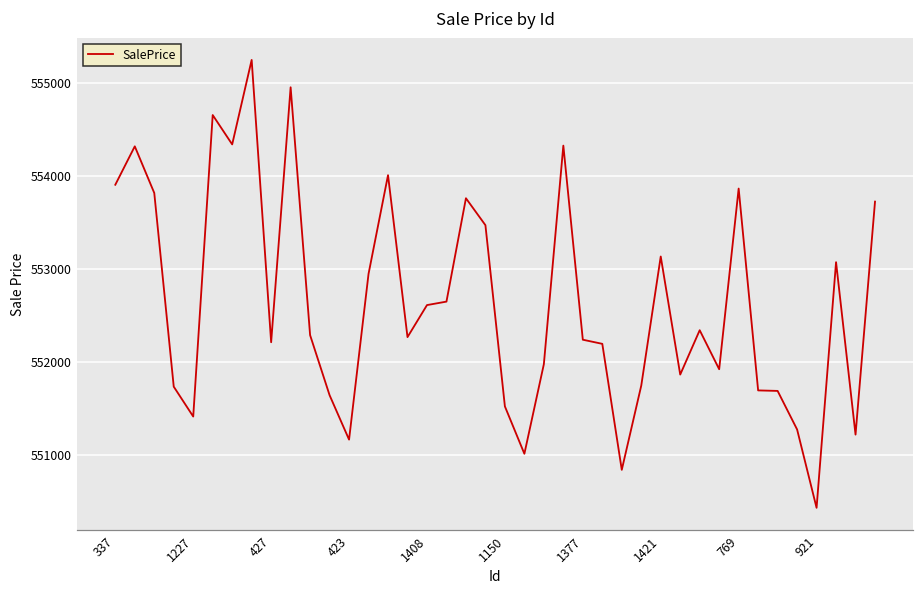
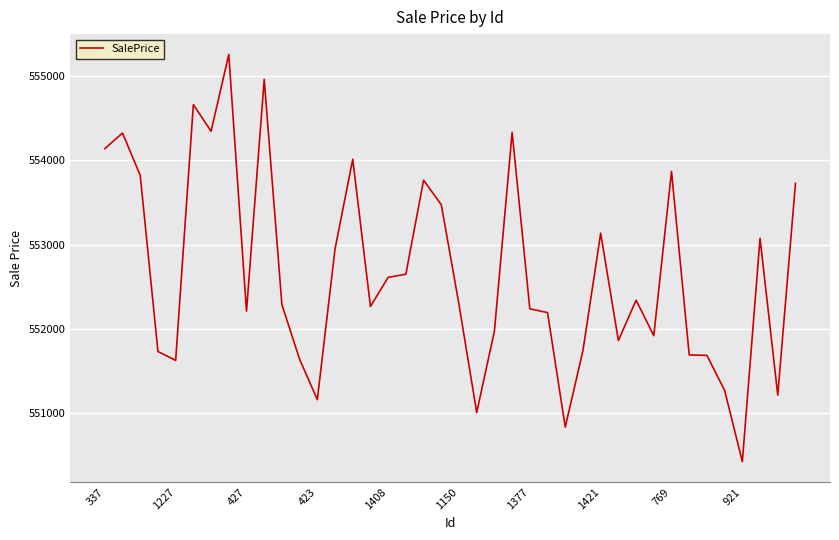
337: 553900 -> 554100
1227: 551400 -> 551600
1150: 551500 -> 552300
